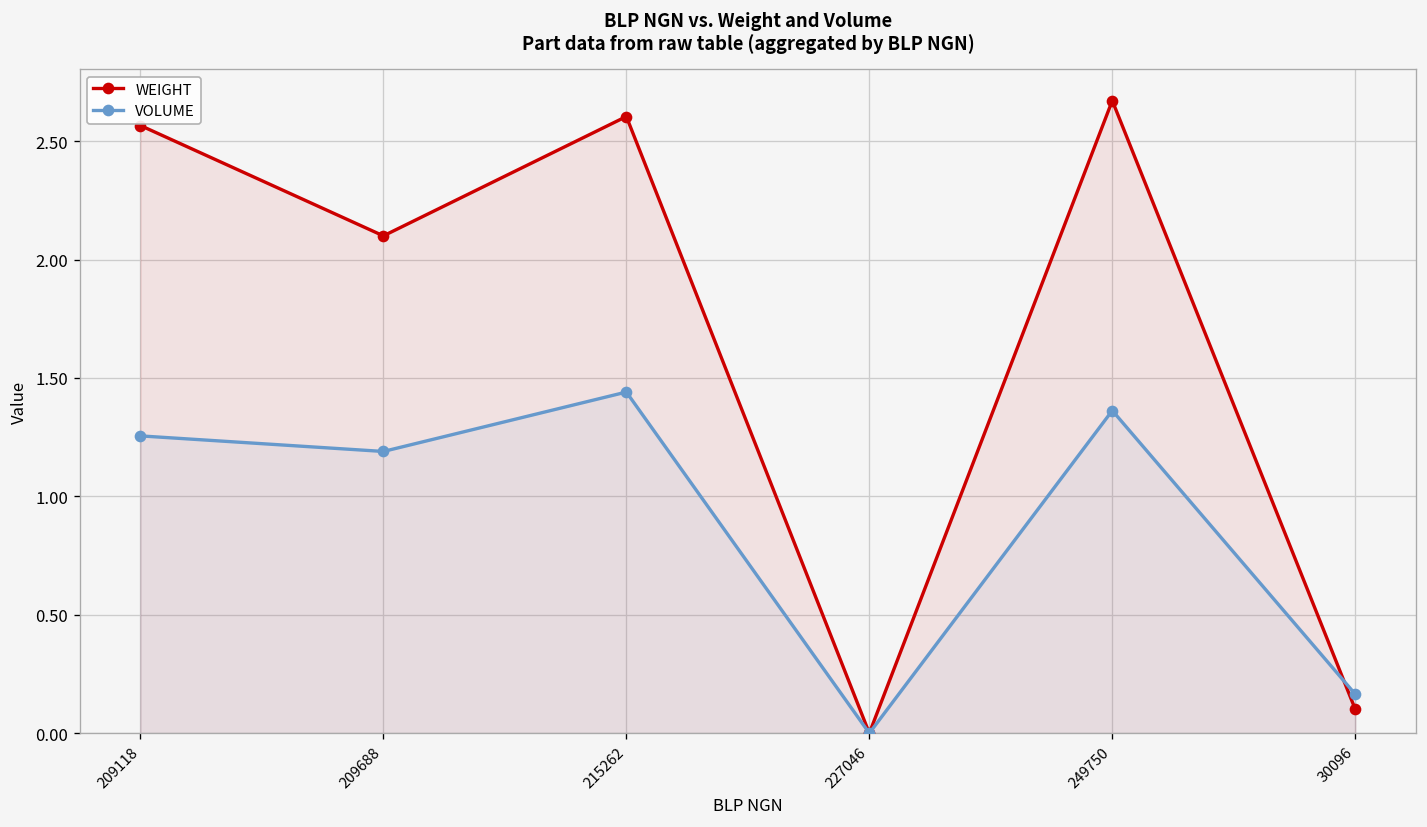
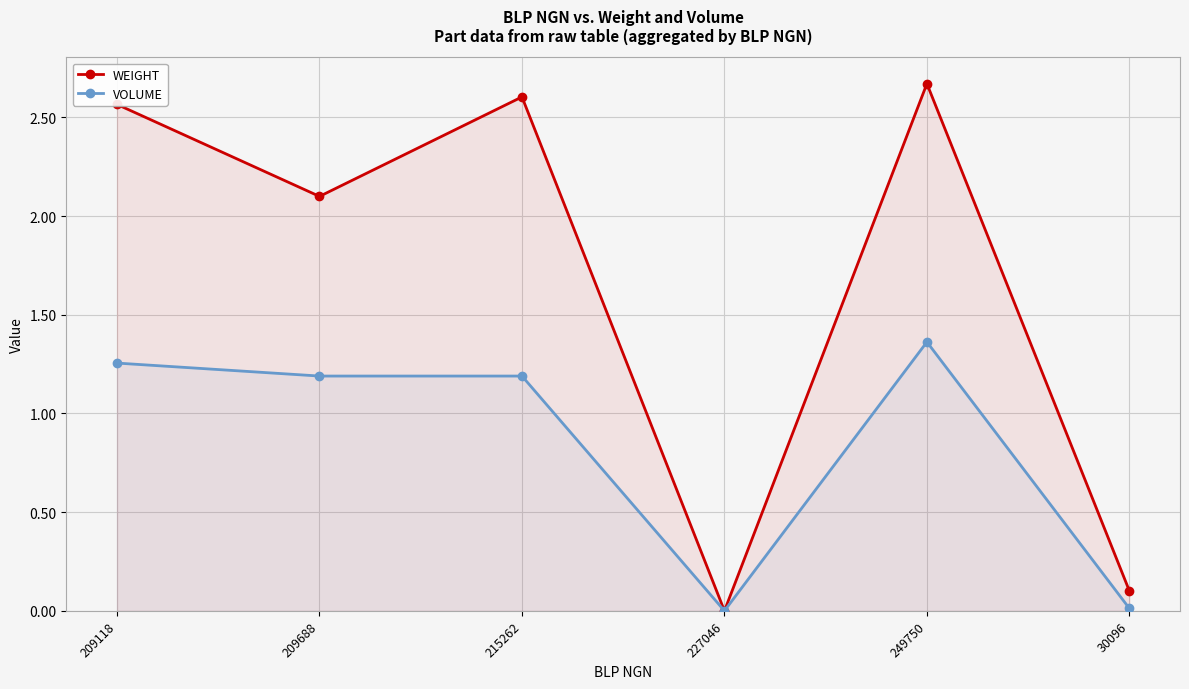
VOLUME, 215262: 1.44 -> 1.19
VOLUME, 30096: 0.16 -> 0.01
